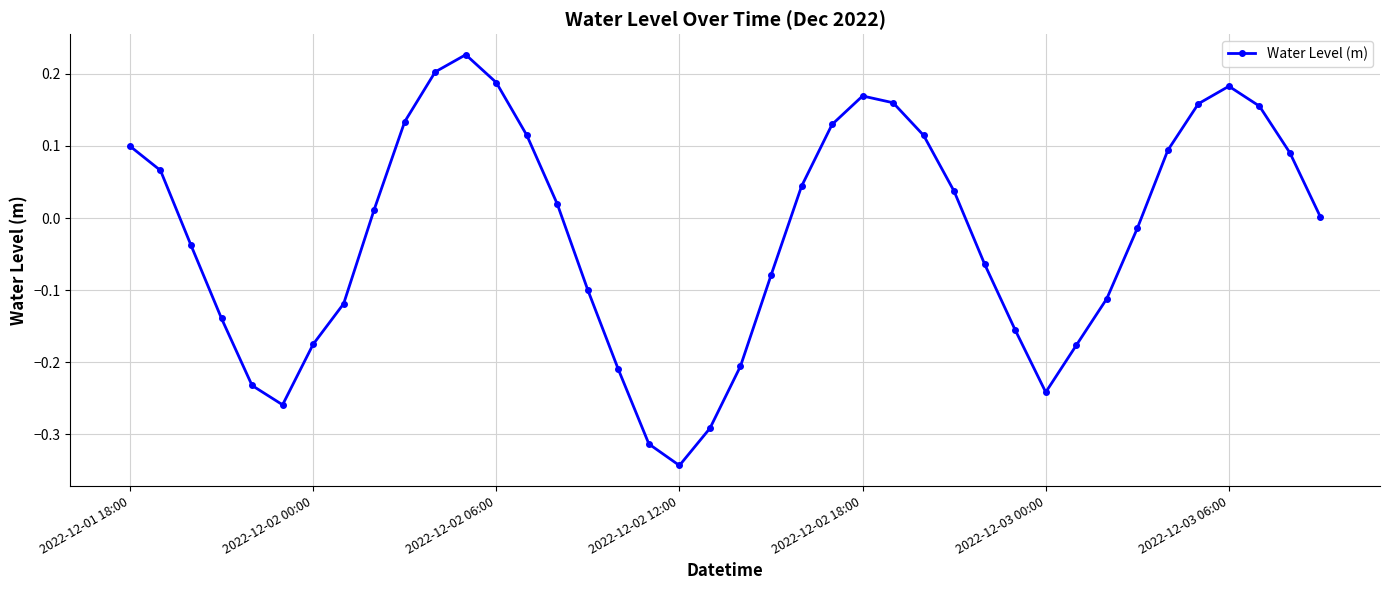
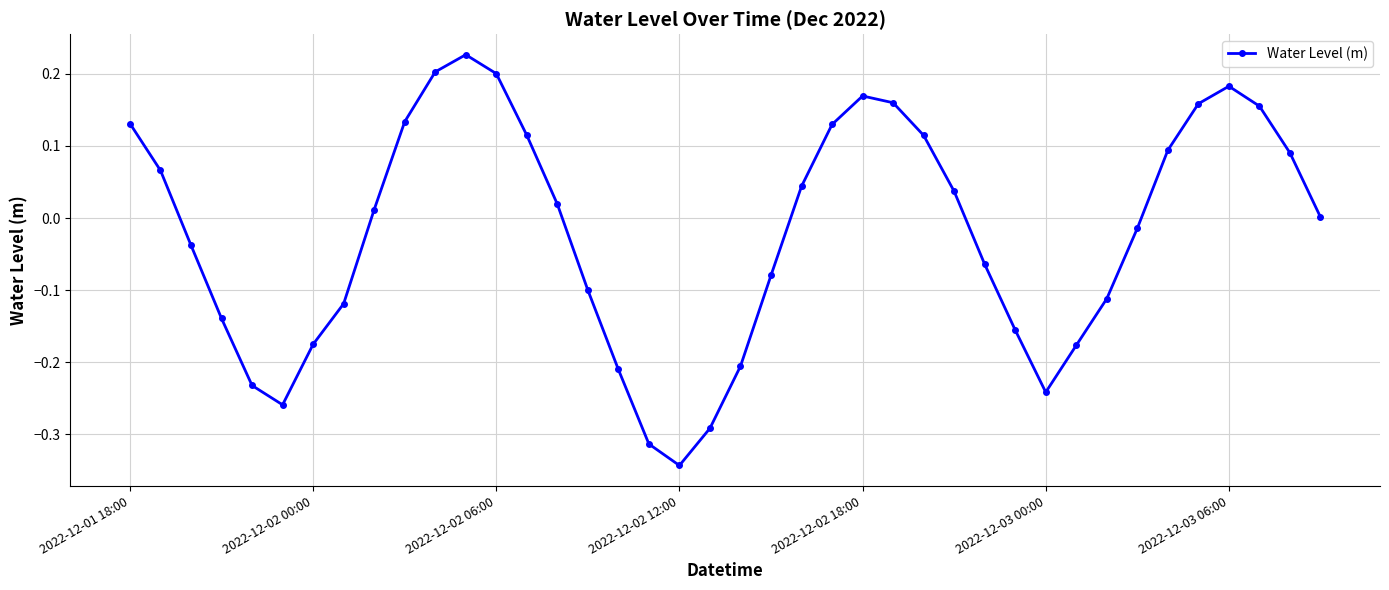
2022-12-01 18:00: 0.10 -> 0.13
2022-12-02 06:00: 0.19 -> 0.20
